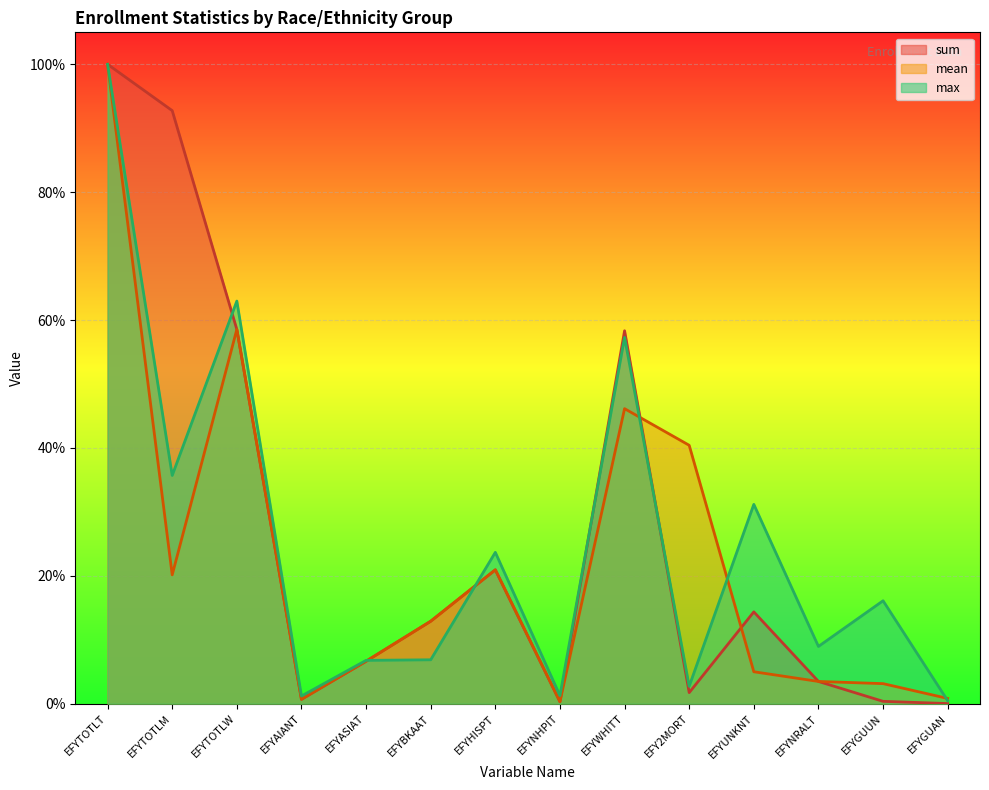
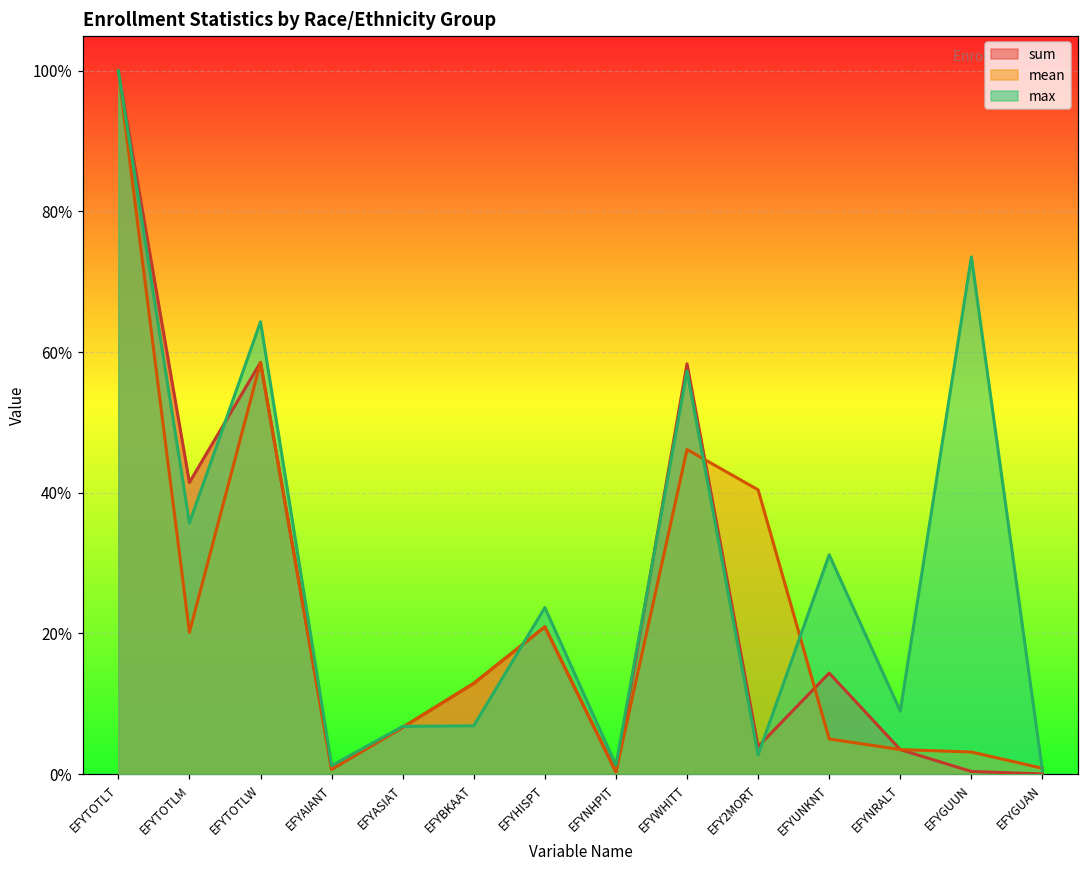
sum, EFYTOTLM: 93% -> 41%
max, EFYTOTLW: 63% -> 64%
sum, EFY2MORT: 2% -> 4%
max, EFYGUUN: 16% -> 74%
